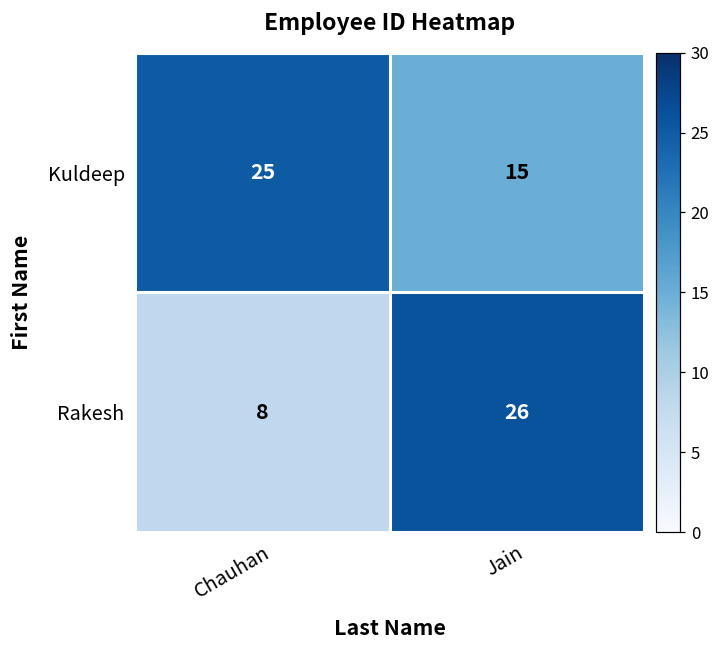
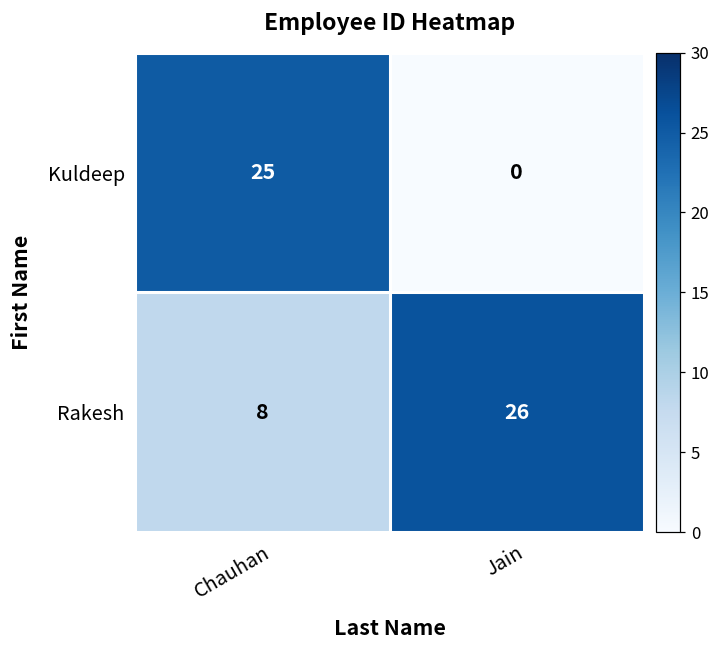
Kuldeep, Jain: 15 -> 0
